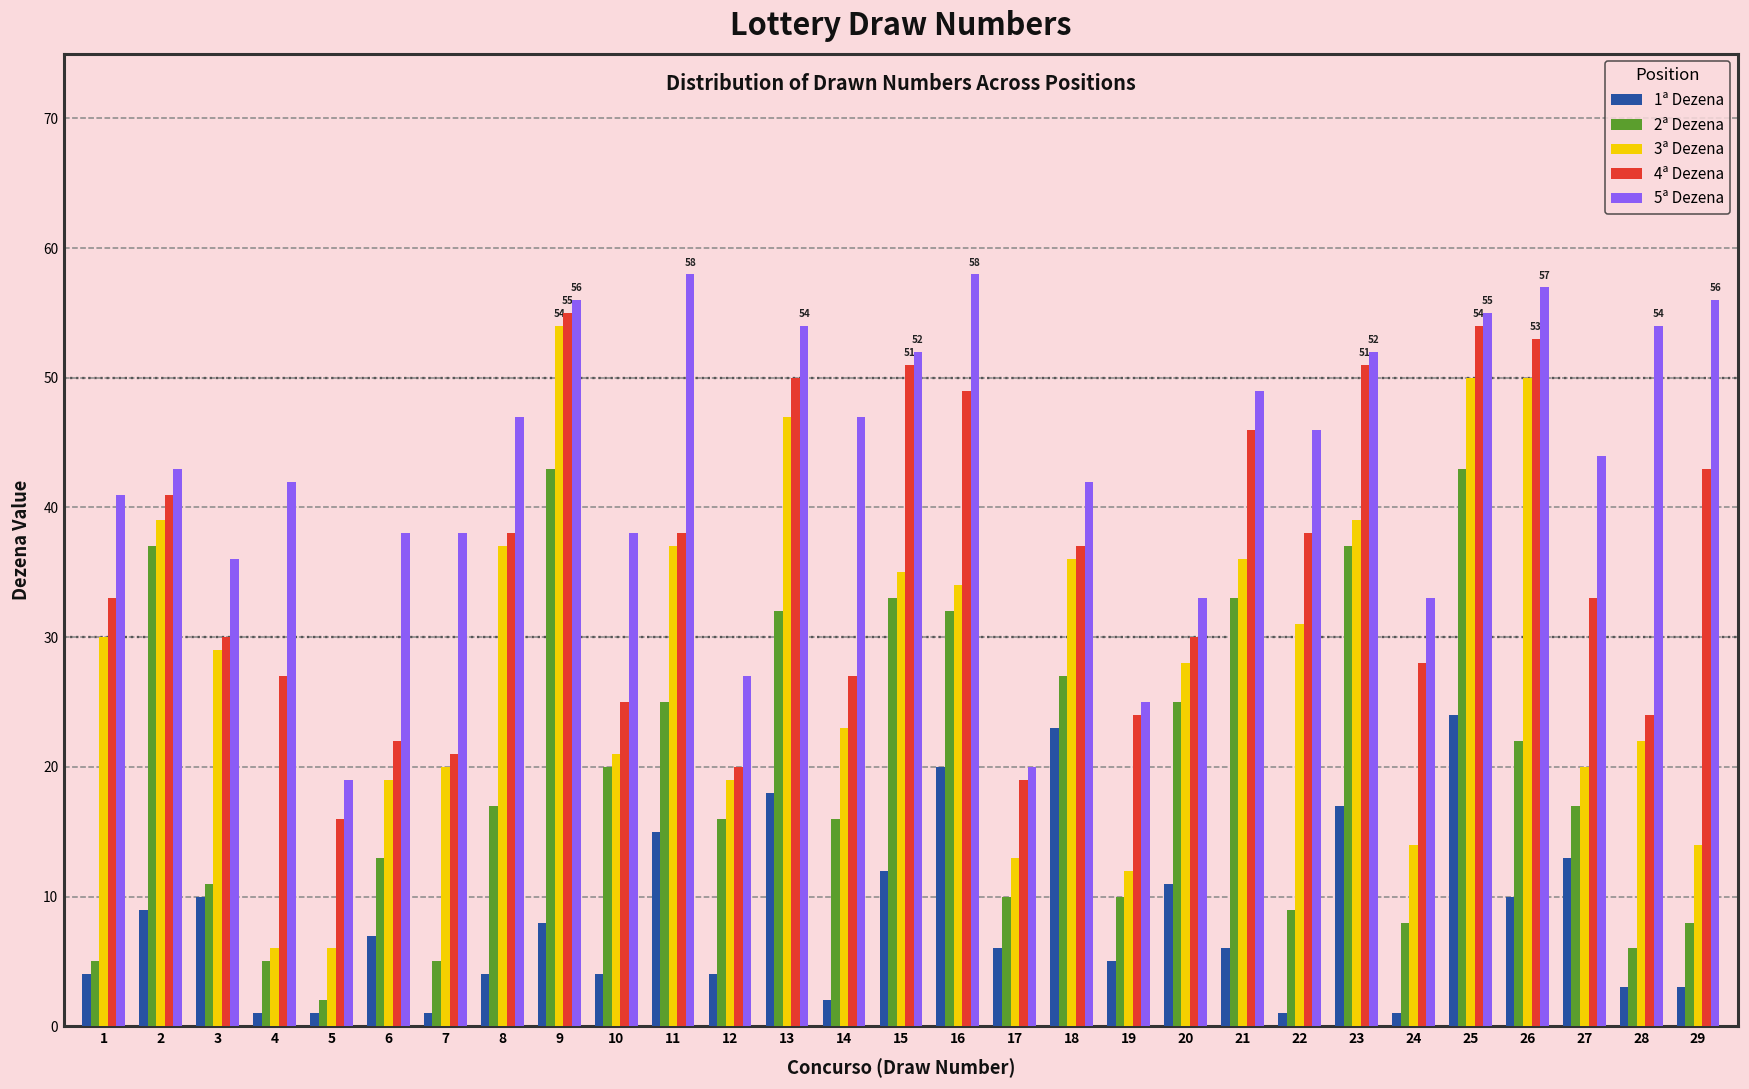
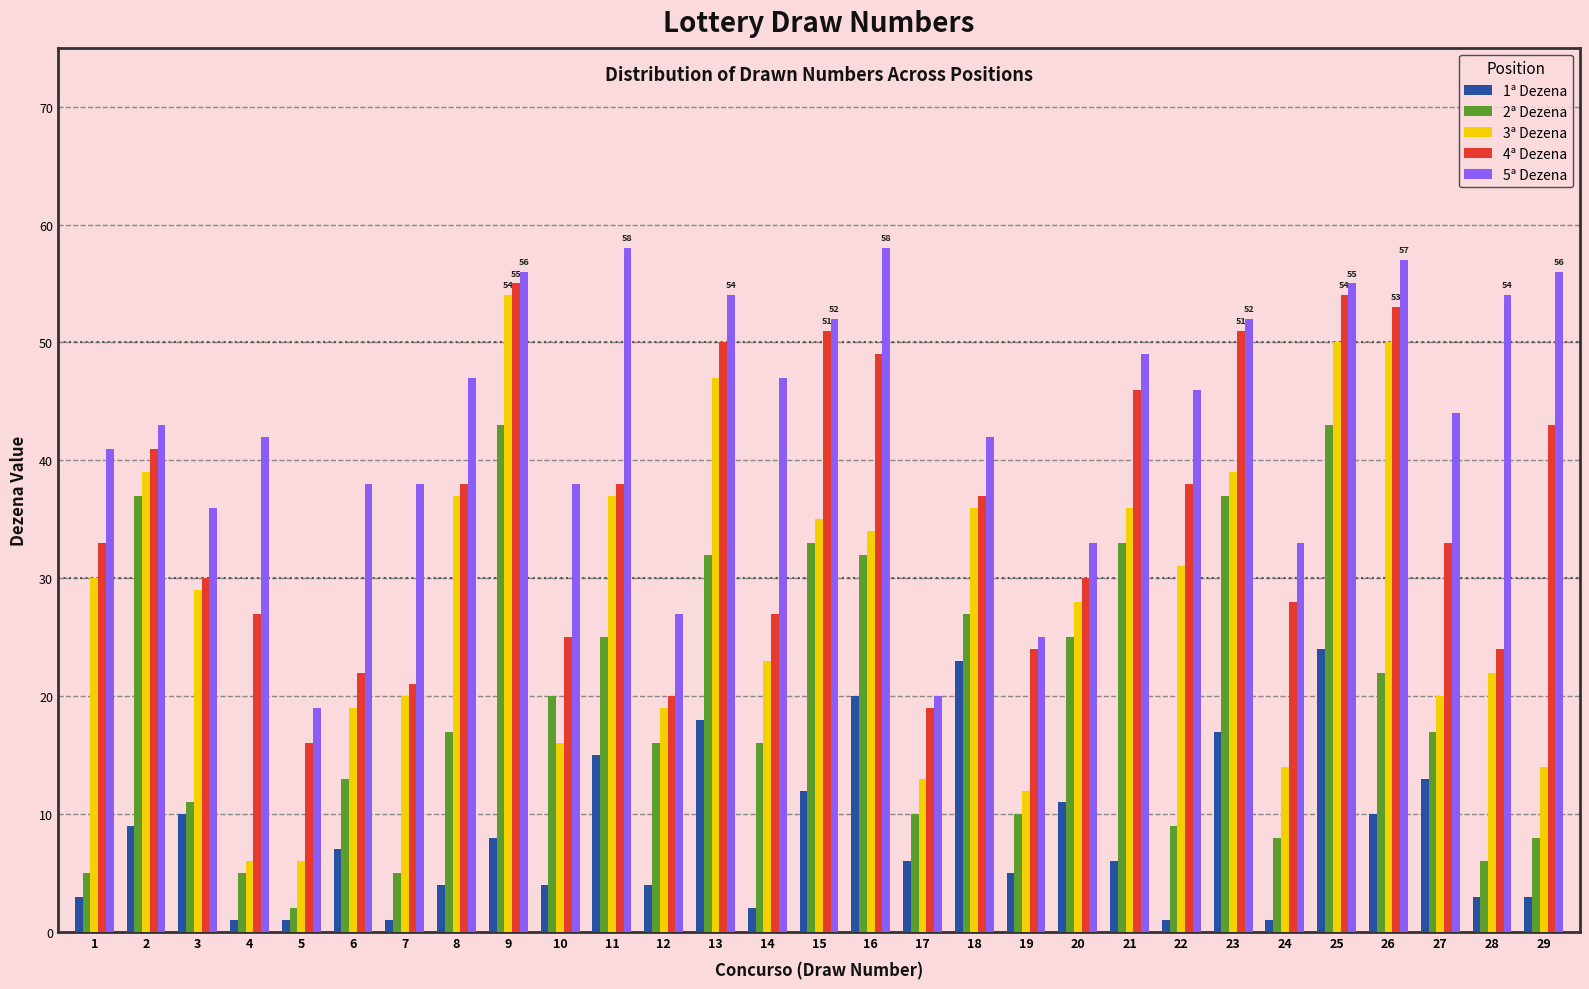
1ª Dezena, 1: 4 -> 3
3ª Dezena, 10: 21 -> 16
